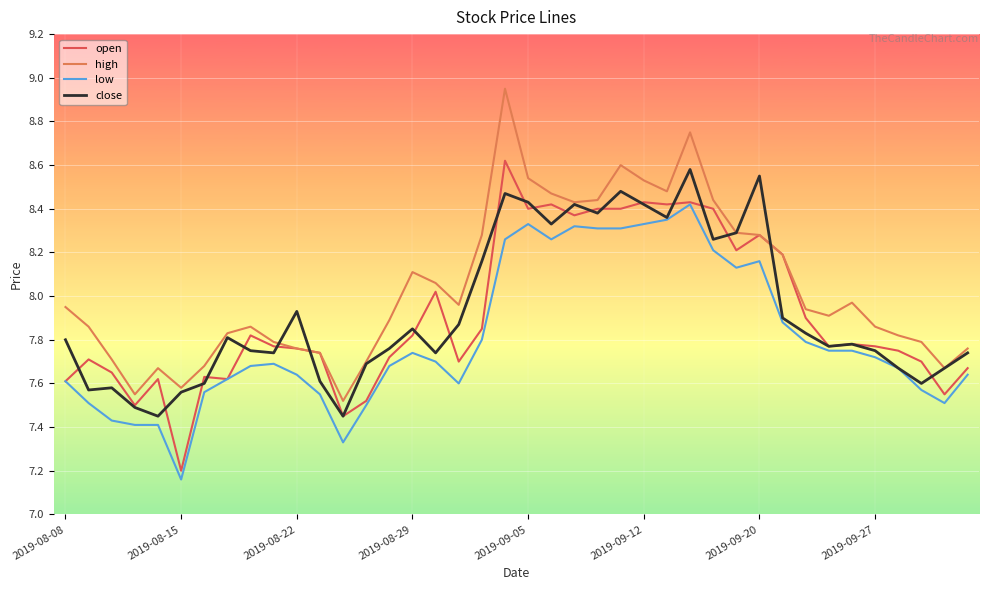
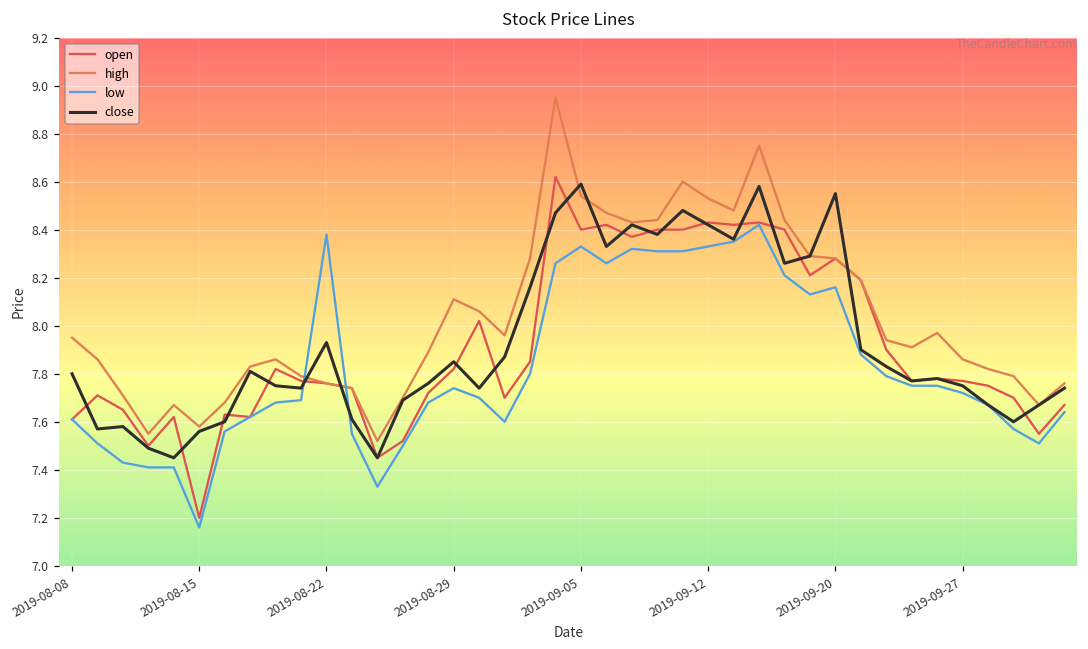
low, 2019-08-22: 7.64 -> 8.38
close, 2019-09-05: 8.43 -> 8.59
